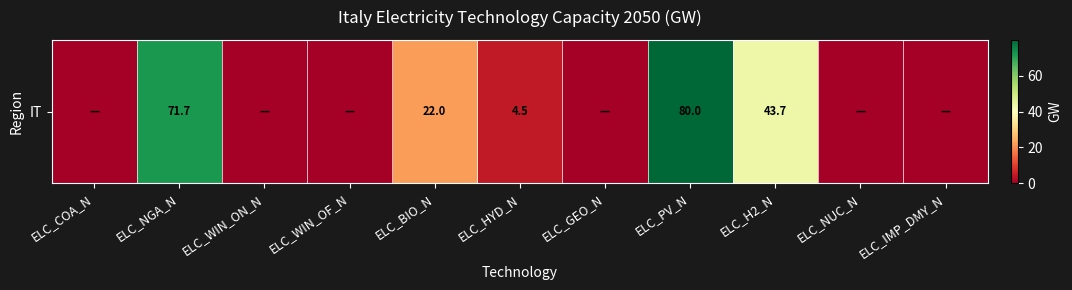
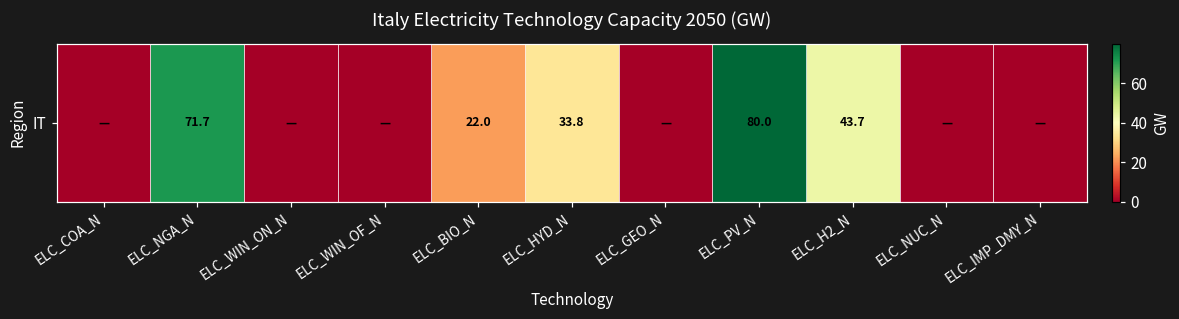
IT, ELC_HYD_N: 4.5 -> 33.8
